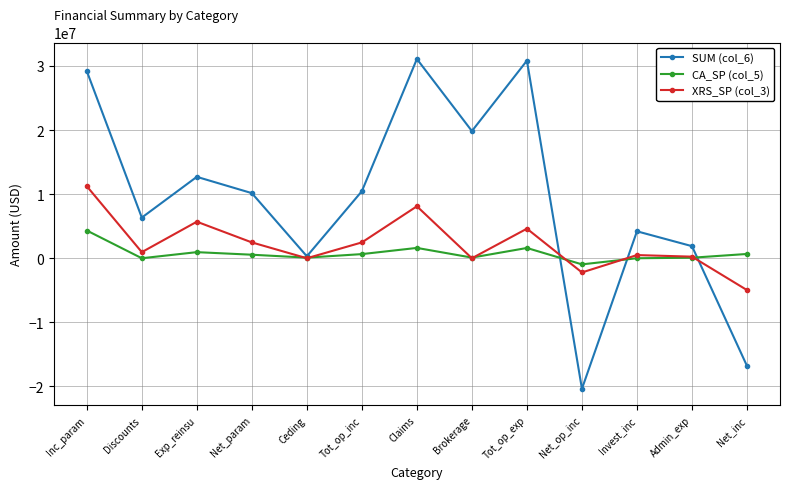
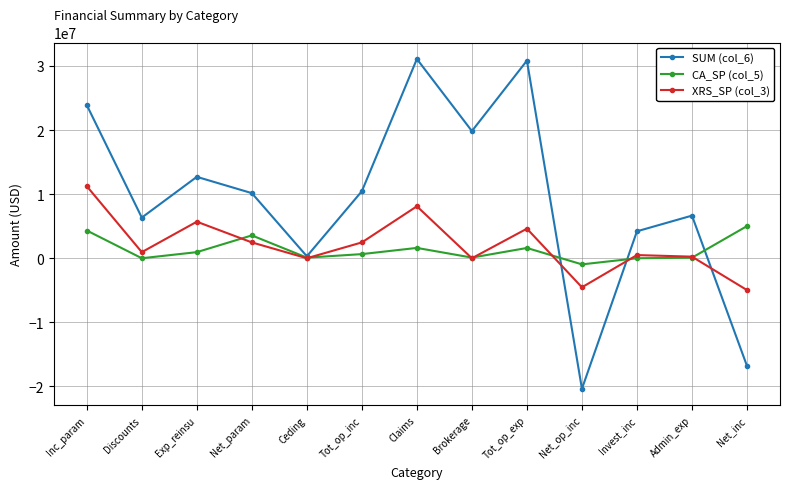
SUM (col_6), Inc_param: 29000000 -> 24000000
CA_SP (col_5), Net_param: 1000000 -> 4000000
XRS_SP (col_3), Net_op_inc: -2000000 -> -5000000
SUM (col_6), Admin_exp: 2000000 -> 7000000
CA_SP (col_5), Net_inc: 1000000 -> 5000000
